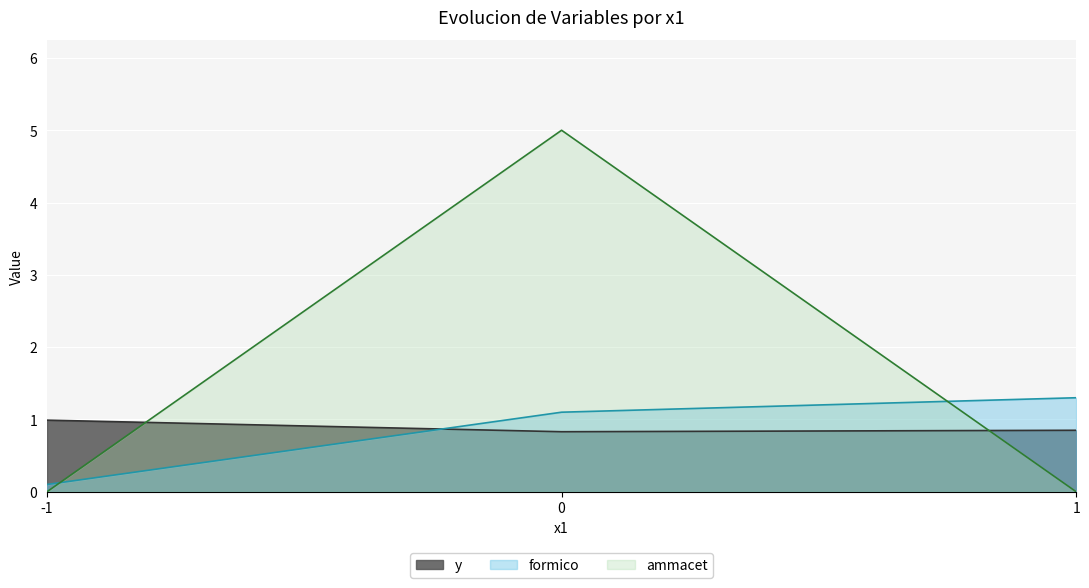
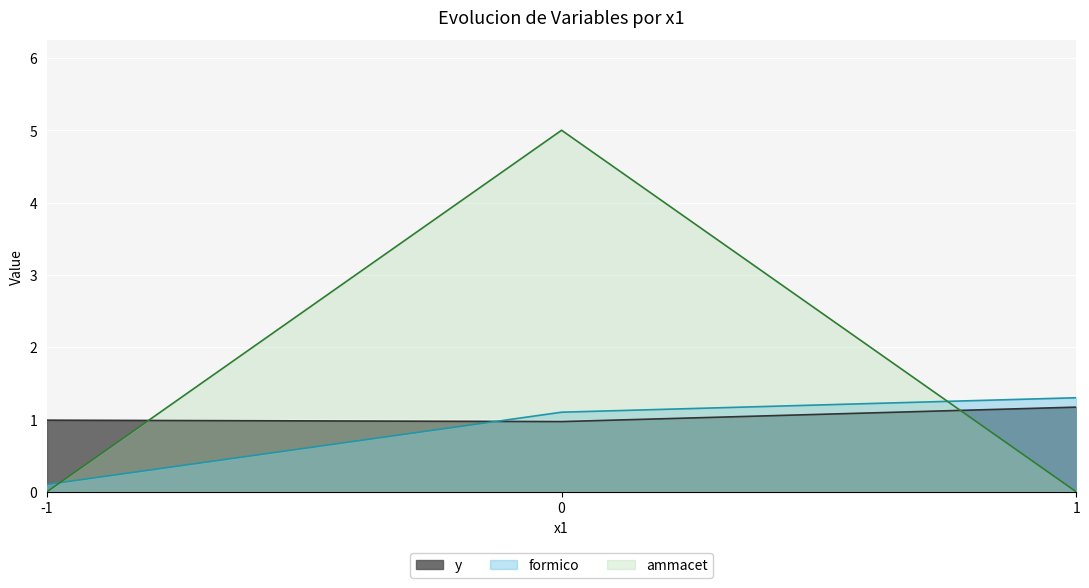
y, 0: 0.8 -> 1.0
y, 1: 0.9 -> 1.2
